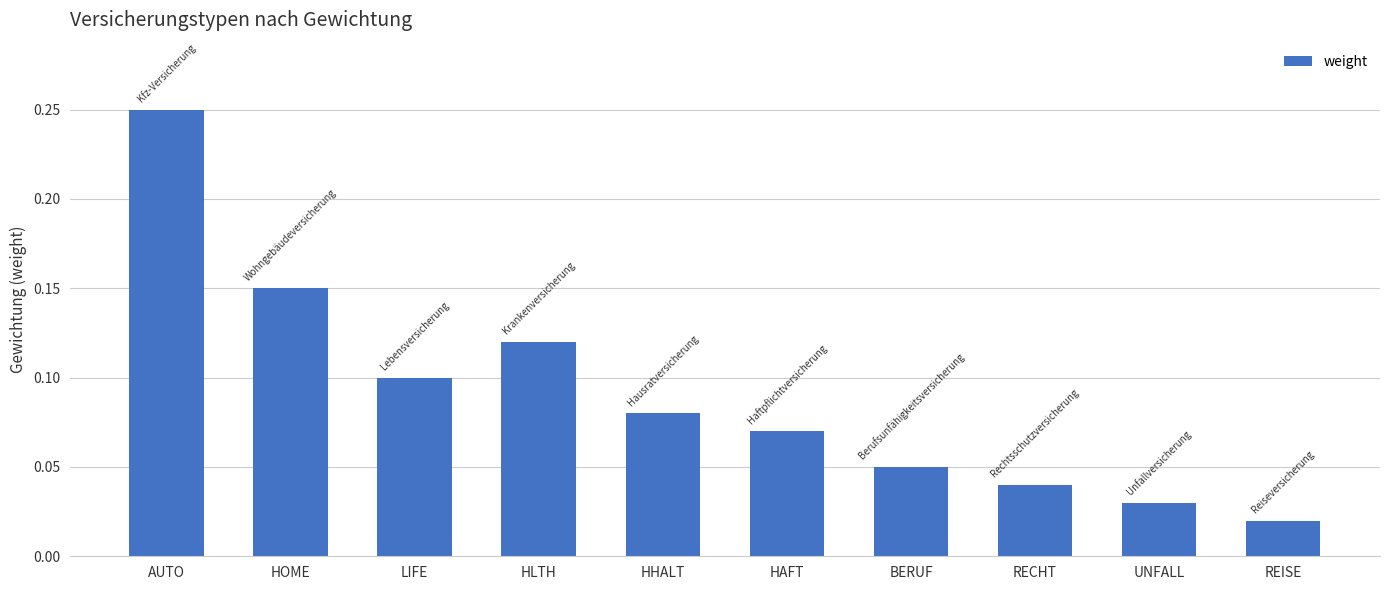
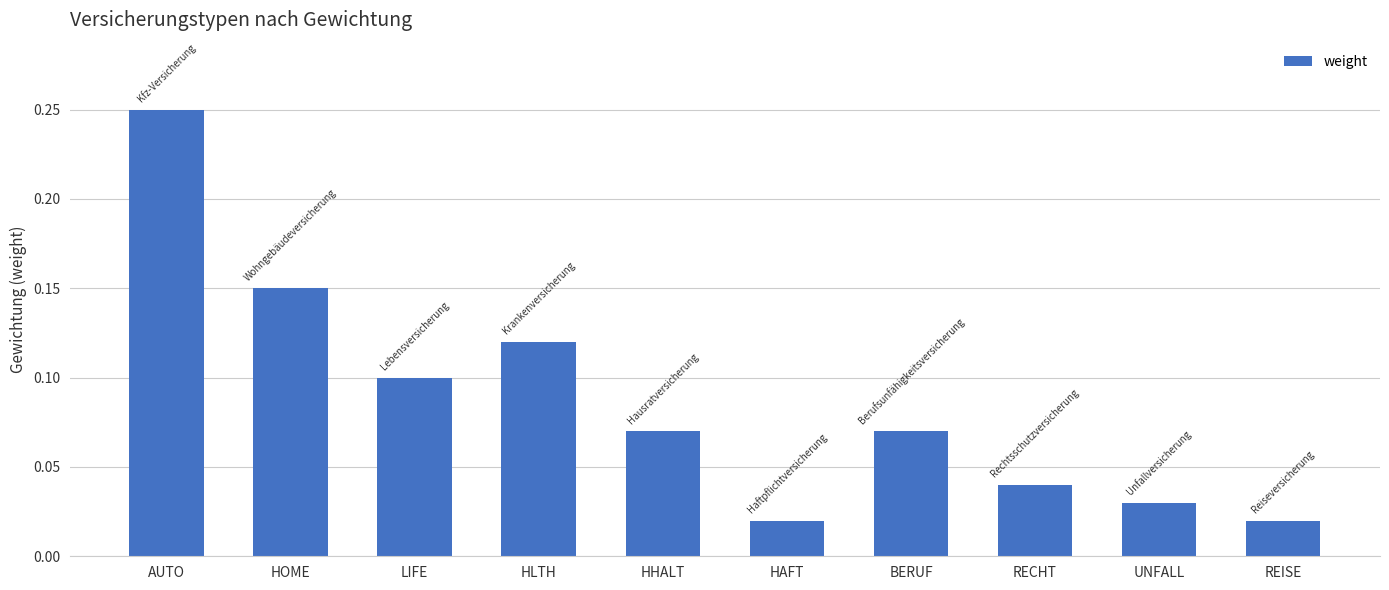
HHALT: 0.08 -> 0.07
HAFT: 0.07 -> 0.02
BERUF: 0.05 -> 0.07
